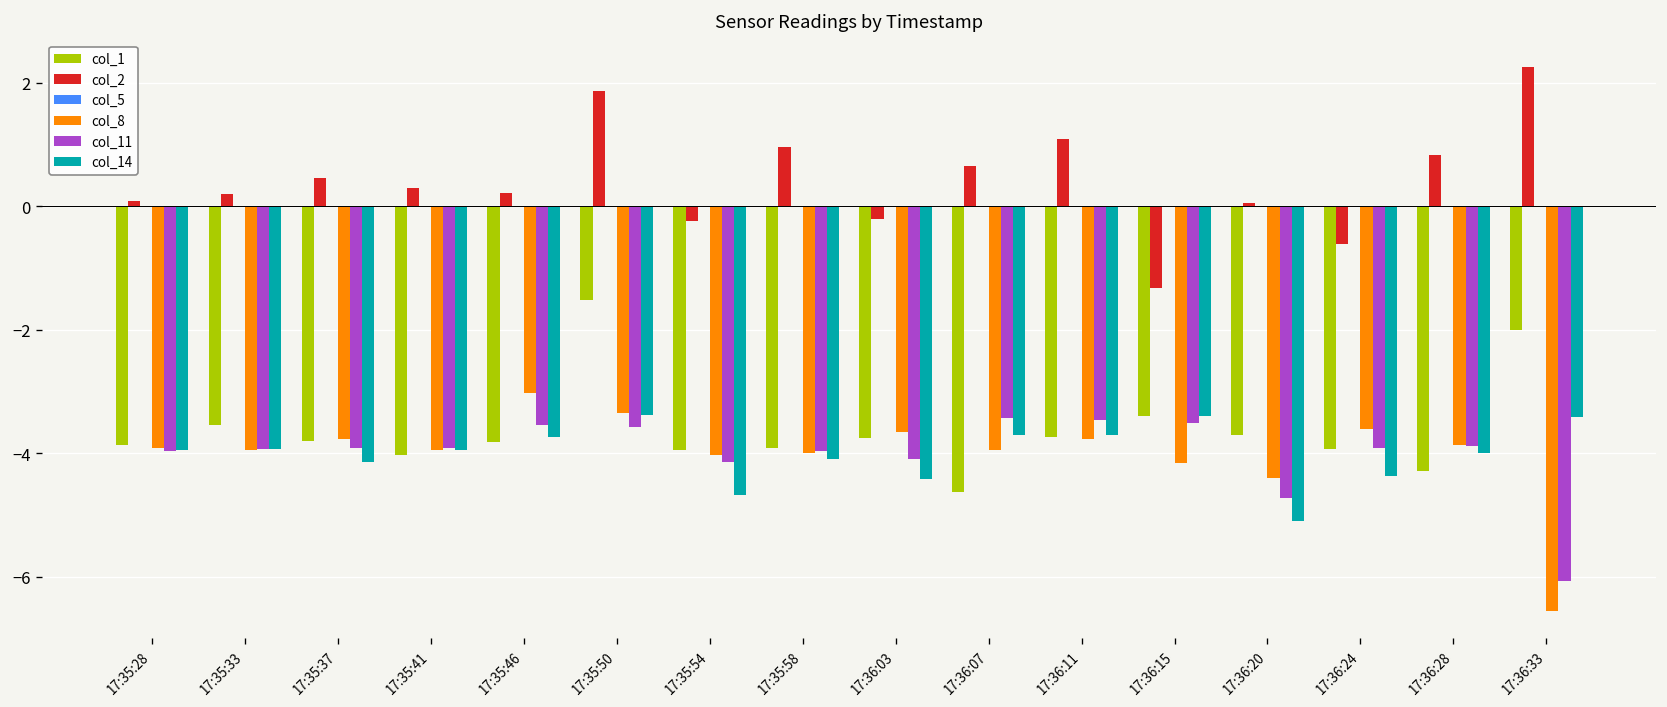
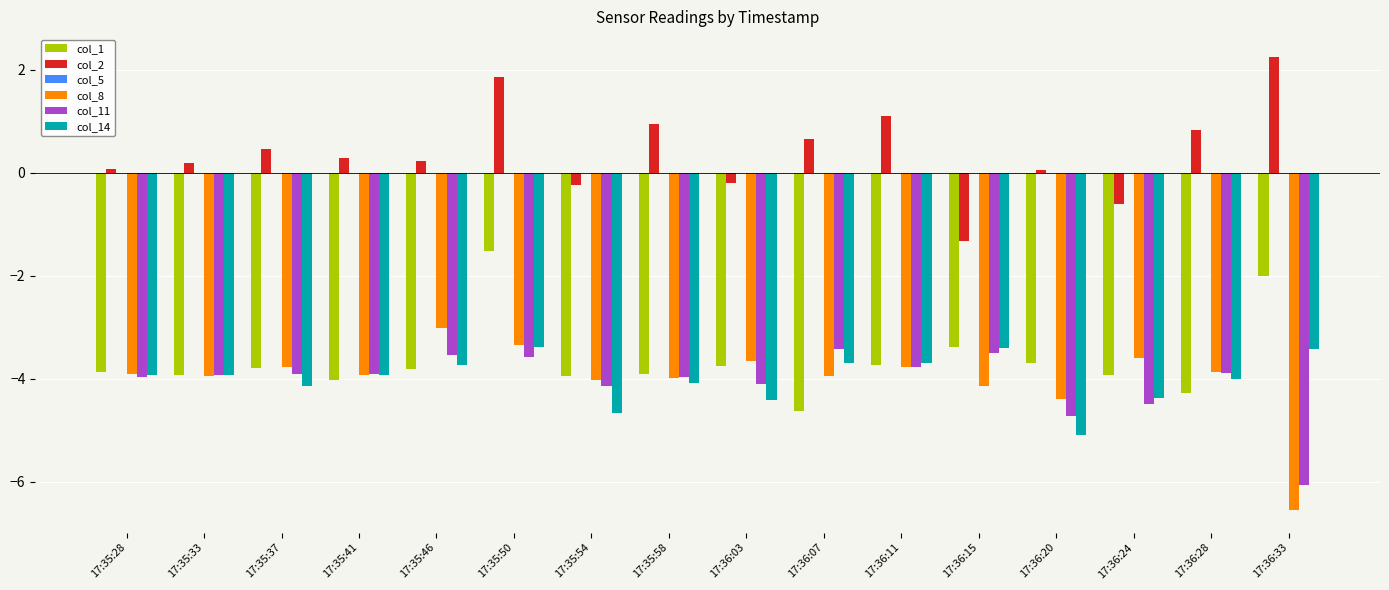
col_1, 17:35:33: -3.5 -> -3.9
col_11, 17:36:11: -3.5 -> -3.8
col_11, 17:36:24: -3.9 -> -4.5
